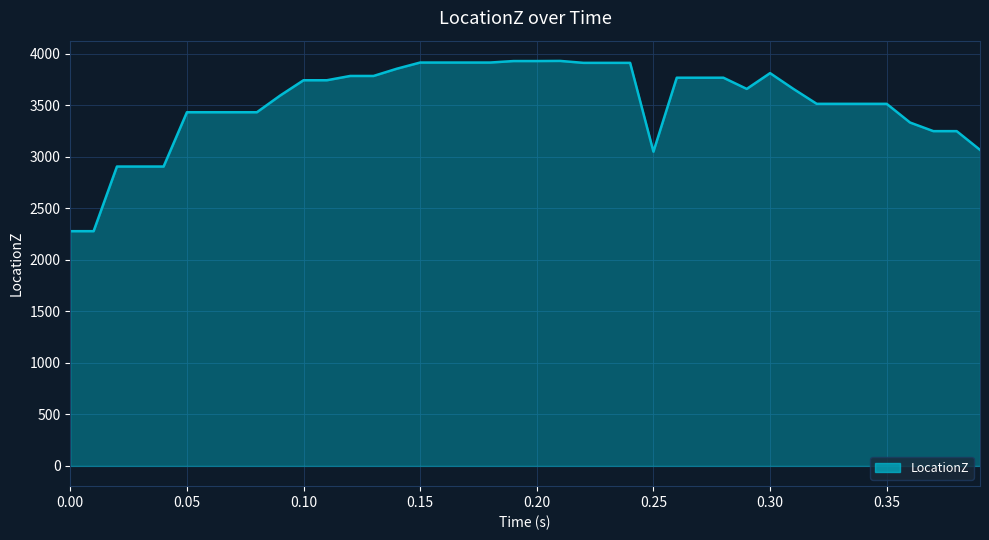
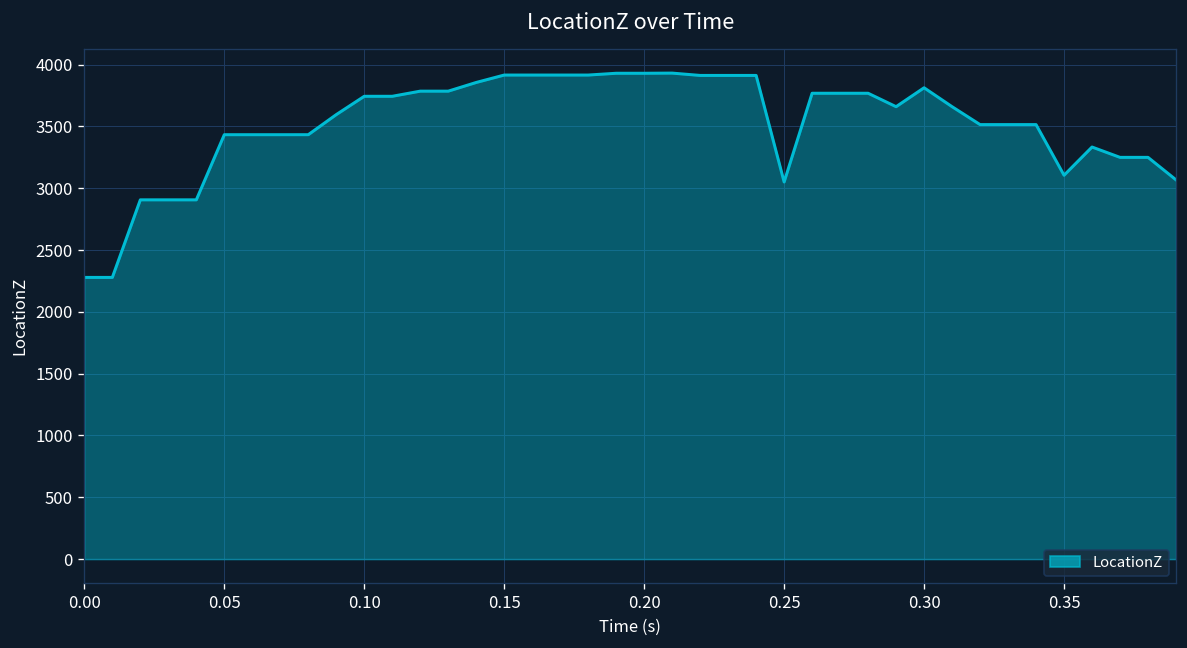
0.35: 3510 -> 3100
